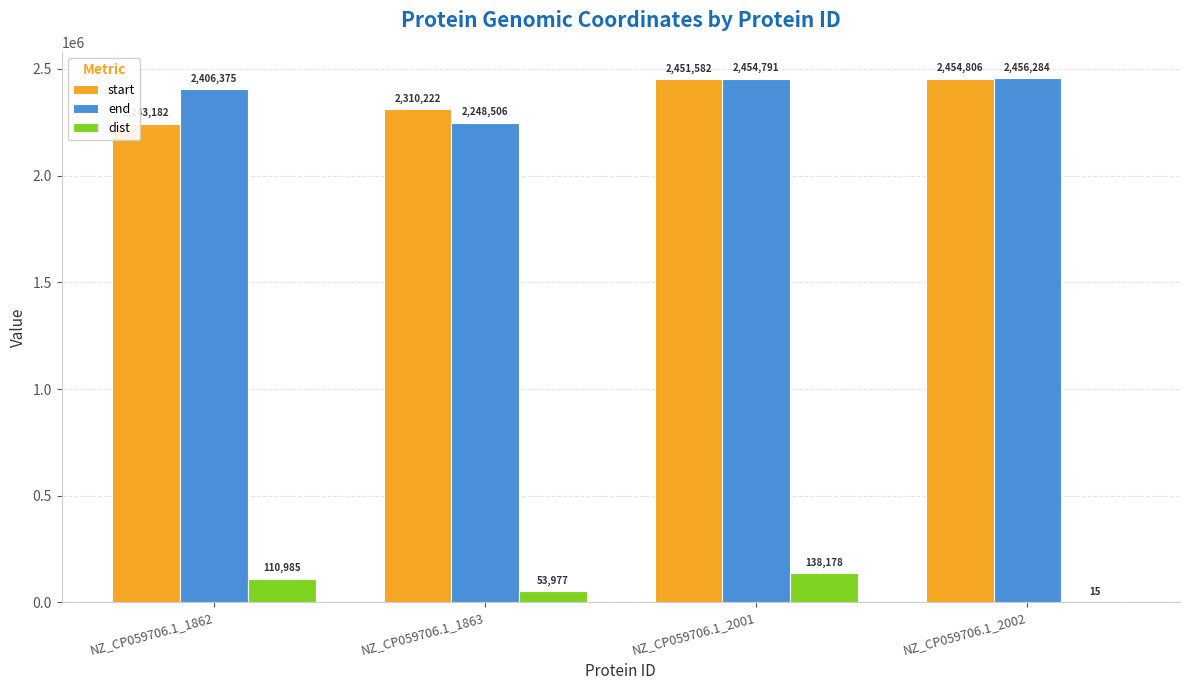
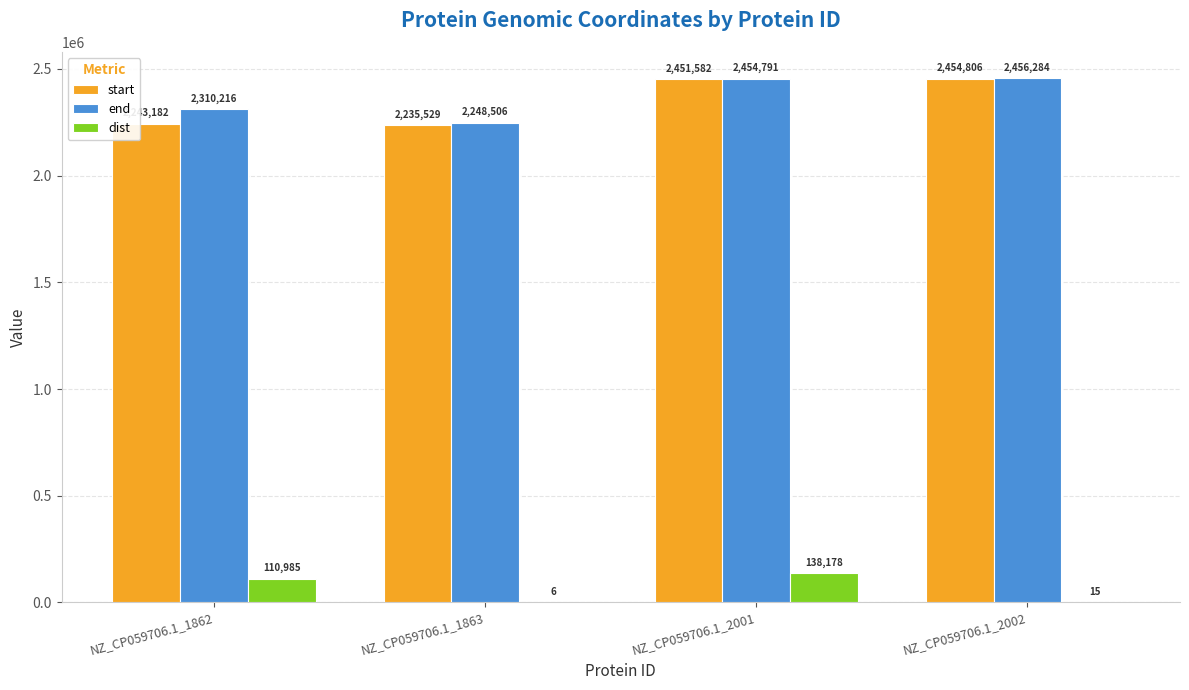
end, NZ_CP059706.1_1862: 2,406,375 -> 2,310,216
start, NZ_CP059706.1_1863: 2,310,222 -> 2,235,529
dist, NZ_CP059706.1_1863: 53,977 -> 6
